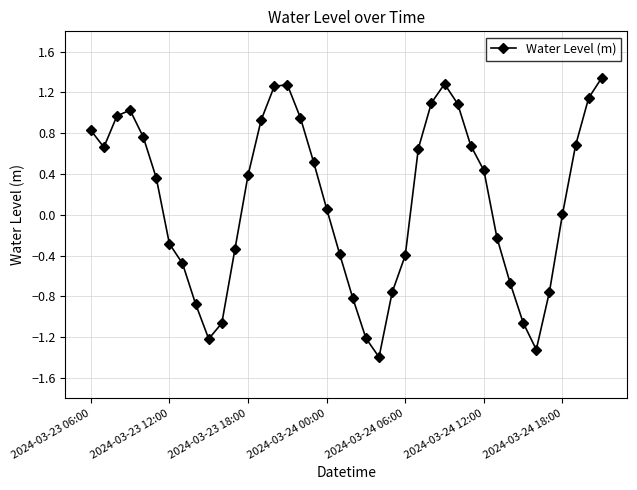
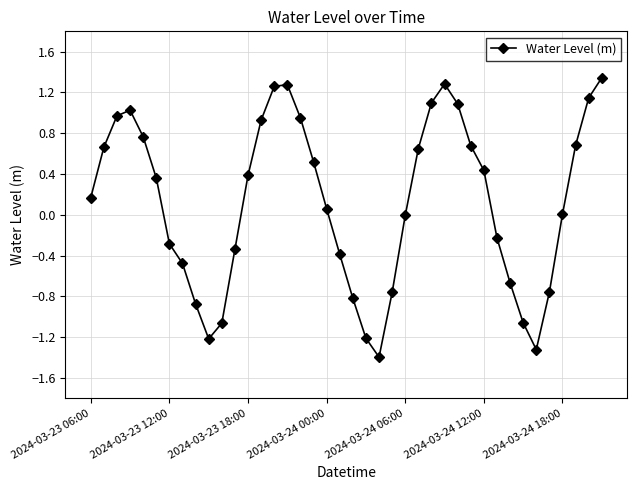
2024-03-23 06:00: 0.83 -> 0.17
2024-03-24 06:00: -0.40 -> -0.01
